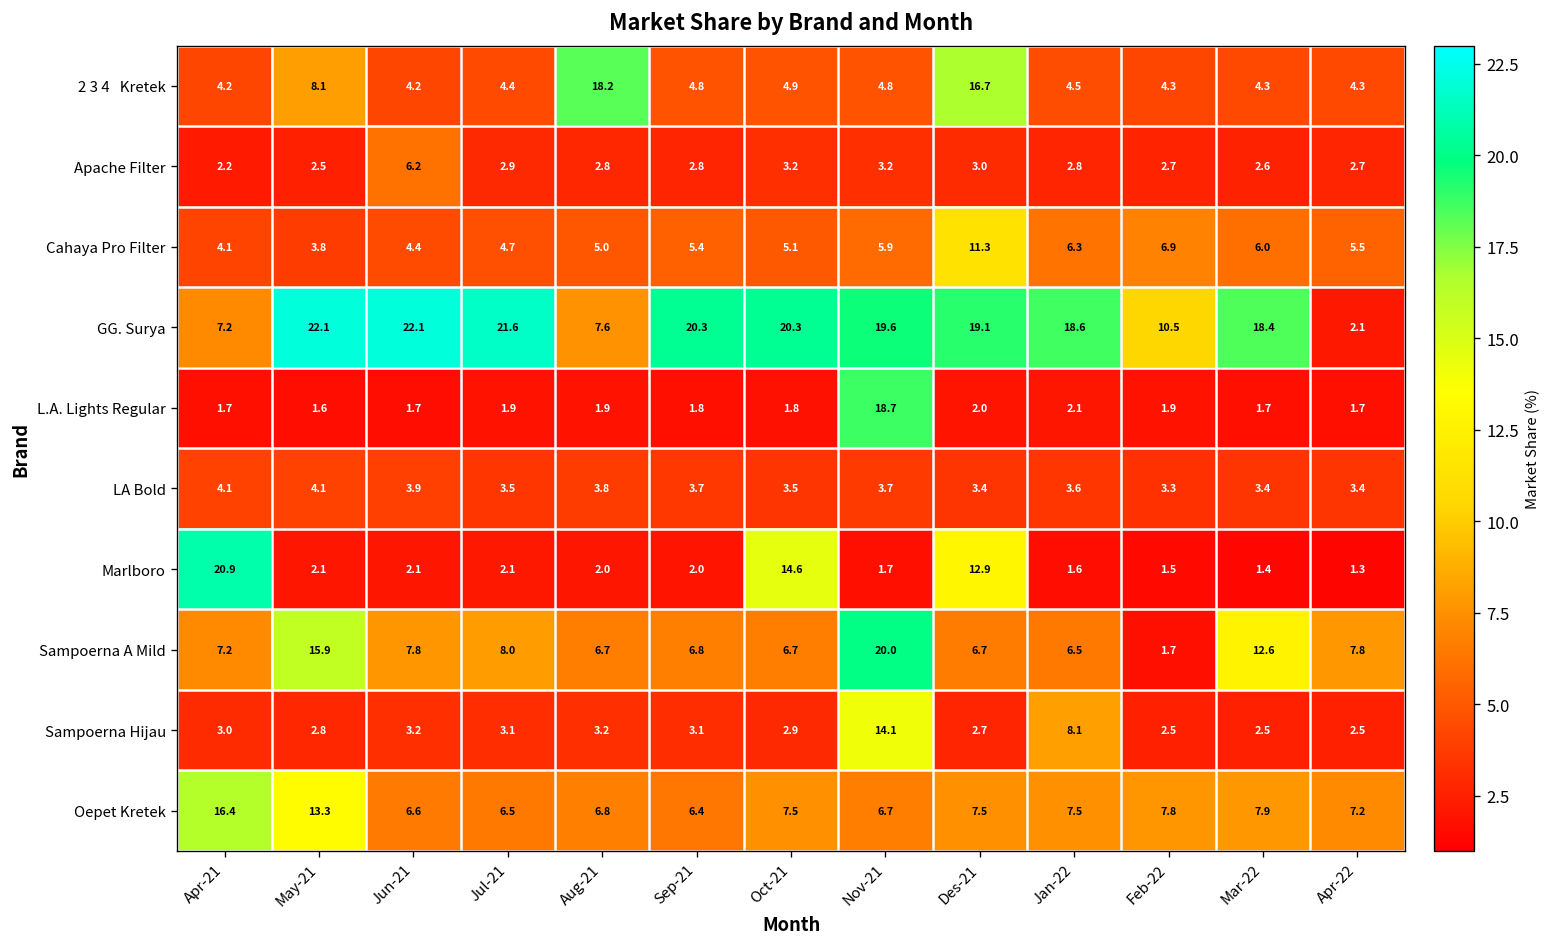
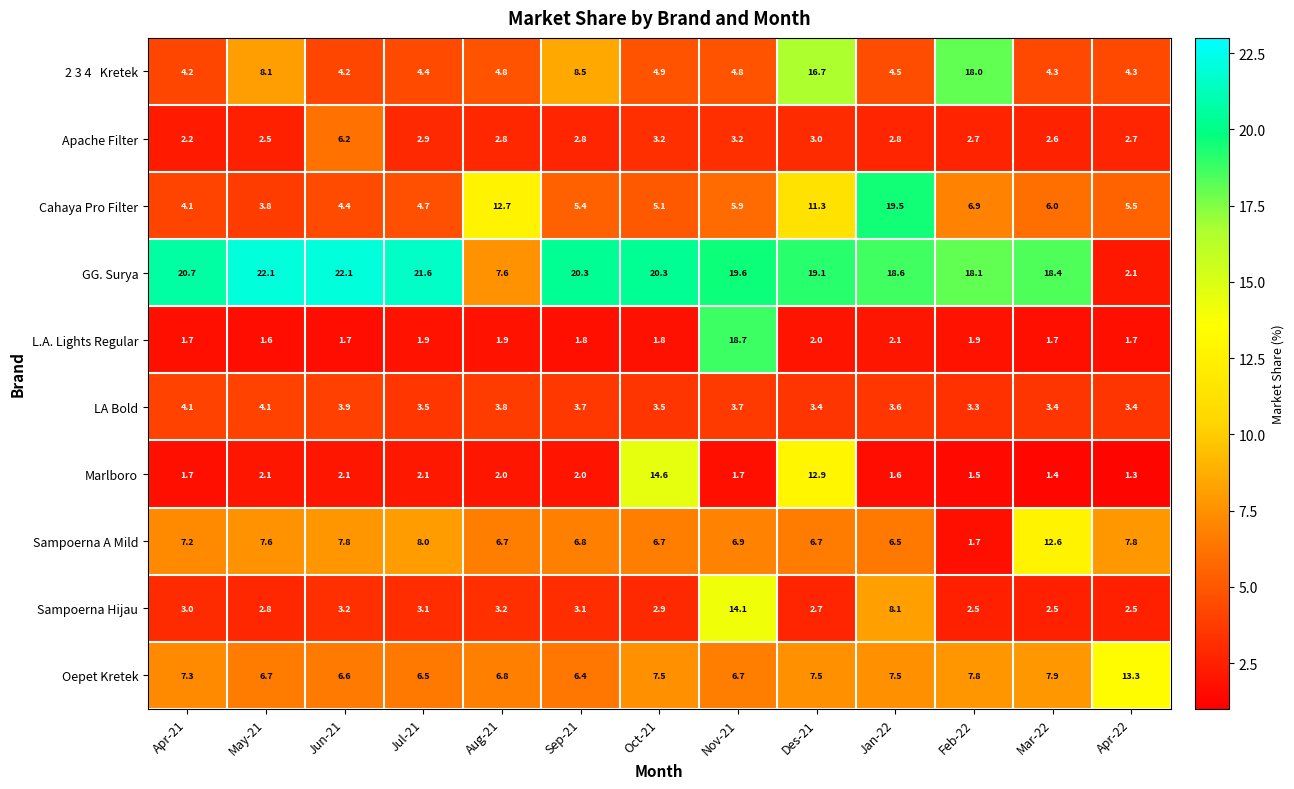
2 3 4 Kretek, Aug-21: 18.2 -> 4.8
2 3 4 Kretek, Sep-21: 4.8 -> 8.5
2 3 4 Kretek, Feb-22: 4.3 -> 18.0
Cahaya Pro Filter, Aug-21: 5.0 -> 12.7
Cahaya Pro Filter, Jan-22: 6.3 -> 19.5
GG. Surya, Apr-21: 7.2 -> 20.7
GG. Surya, Feb-22: 10.5 -> 18.1
Marlboro, Apr-21: 20.9 -> 1.7
Sampoerna A Mild, May-21: 15.9 -> 7.6
Sampoerna A Mild, Nov-21: 20.0 -> 6.9
Oepet Kretek, Apr-21: 16.4 -> 7.3
Oepet Kretek, May-21: 13.3 -> 6.7
Oepet Kretek, Apr-22: 7.2 -> 13.3
